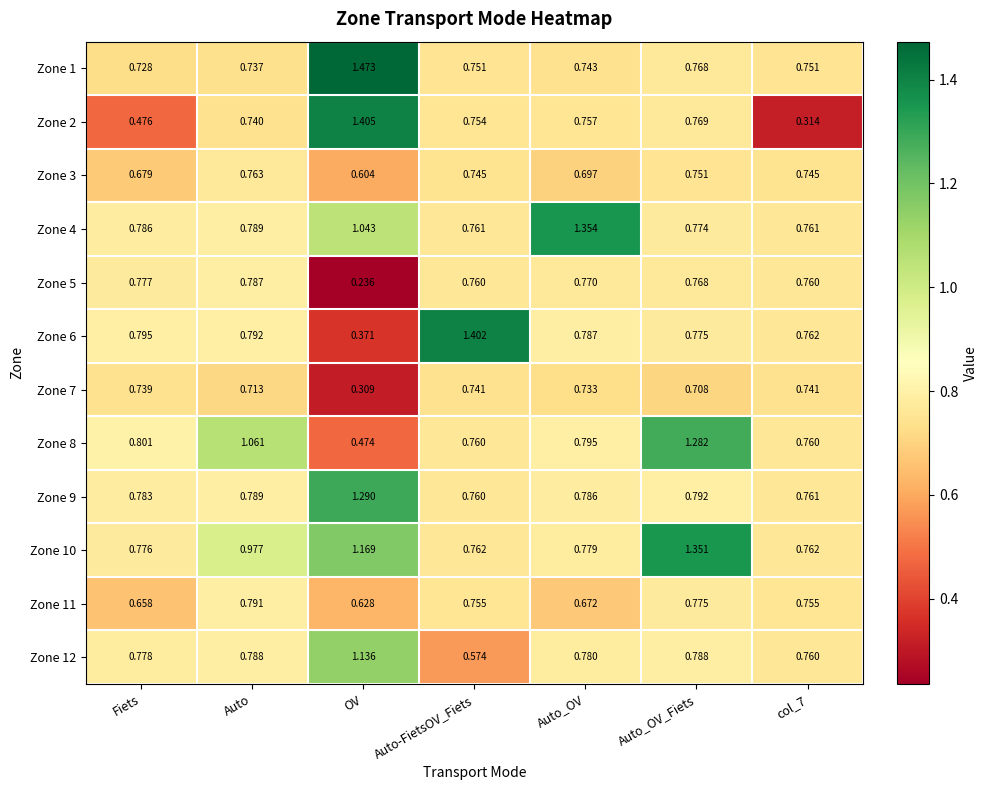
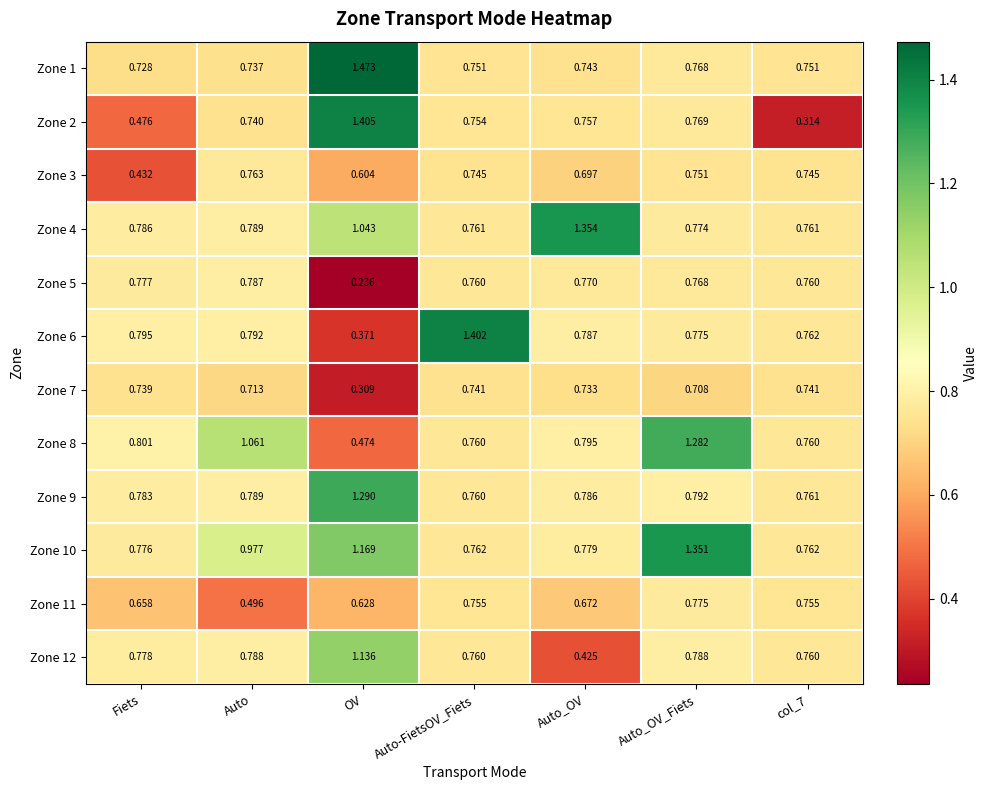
Zone 3, Fiets: 0.679 -> 0.432
Zone 11, Auto: 0.791 -> 0.496
Zone 12, Auto-FietsOV_Fiets: 0.574 -> 0.760
Zone 12, Auto_OV: 0.780 -> 0.425
